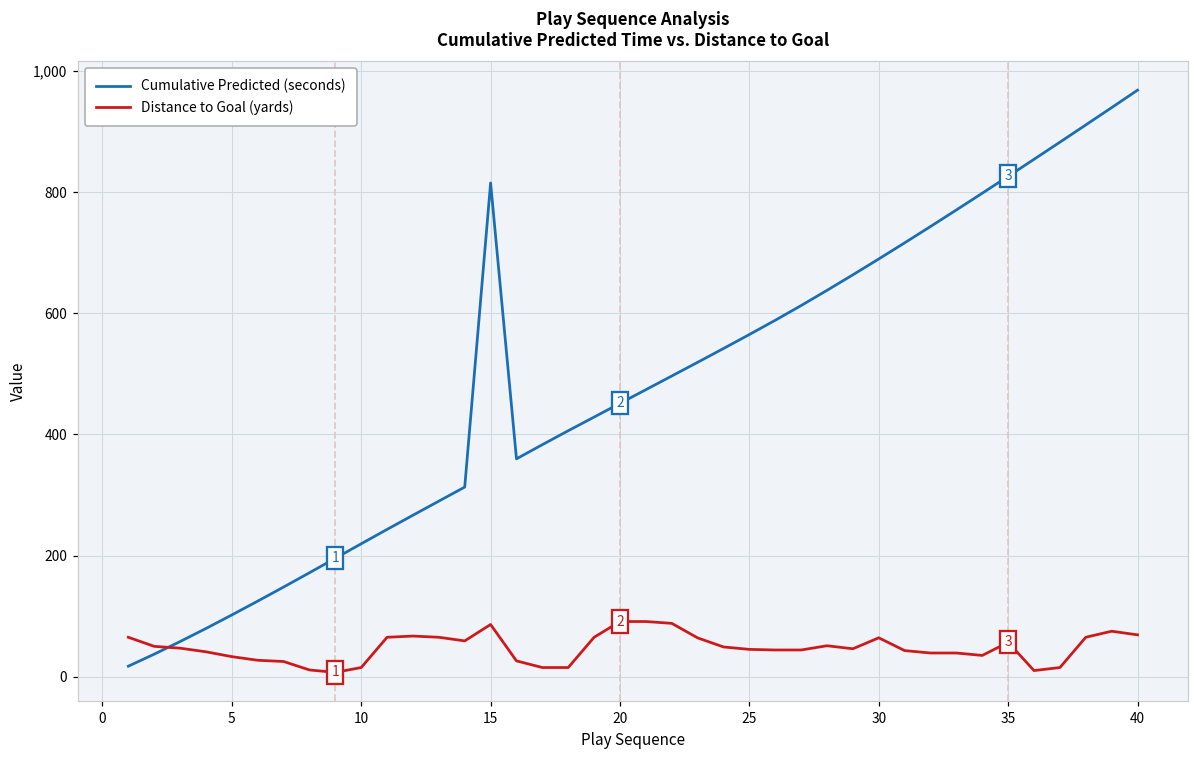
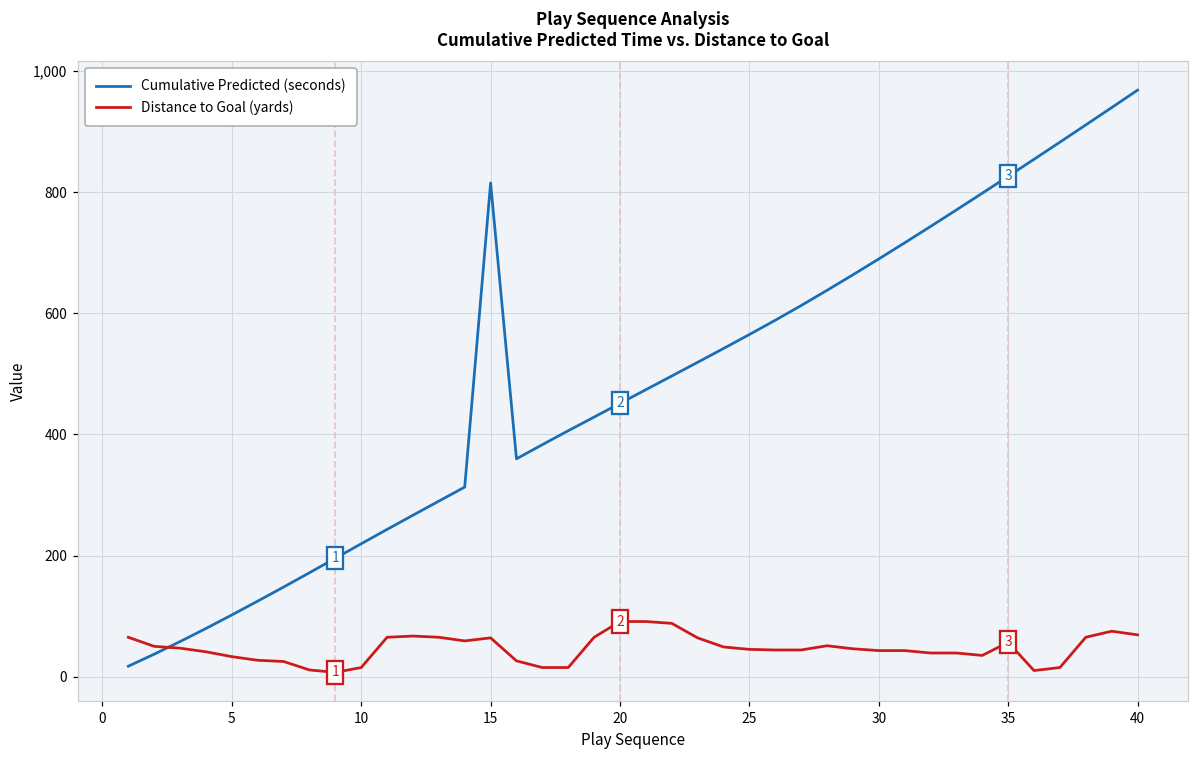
Distance to Goal (yards), 15: 90 -> 60
Distance to Goal (yards), 30: 60 -> 40
